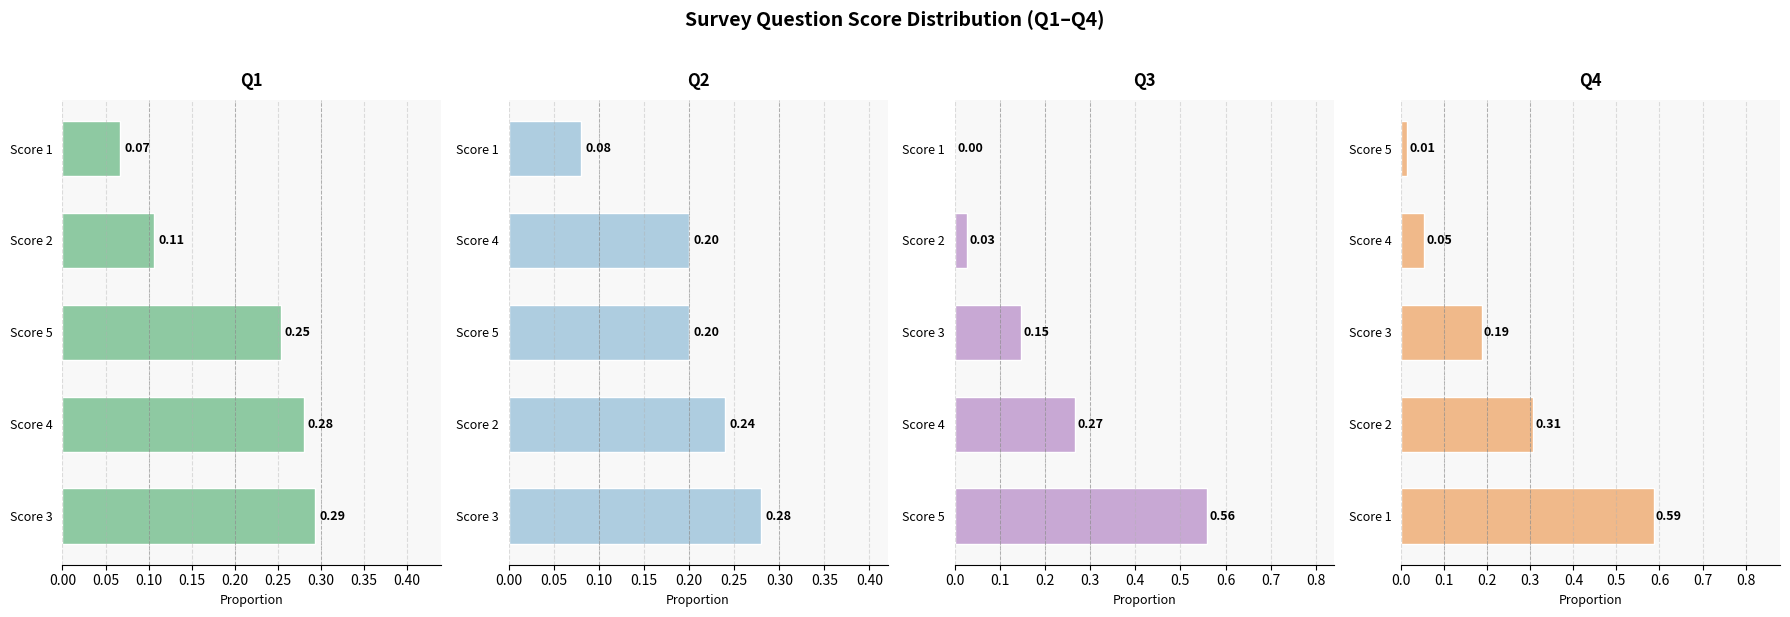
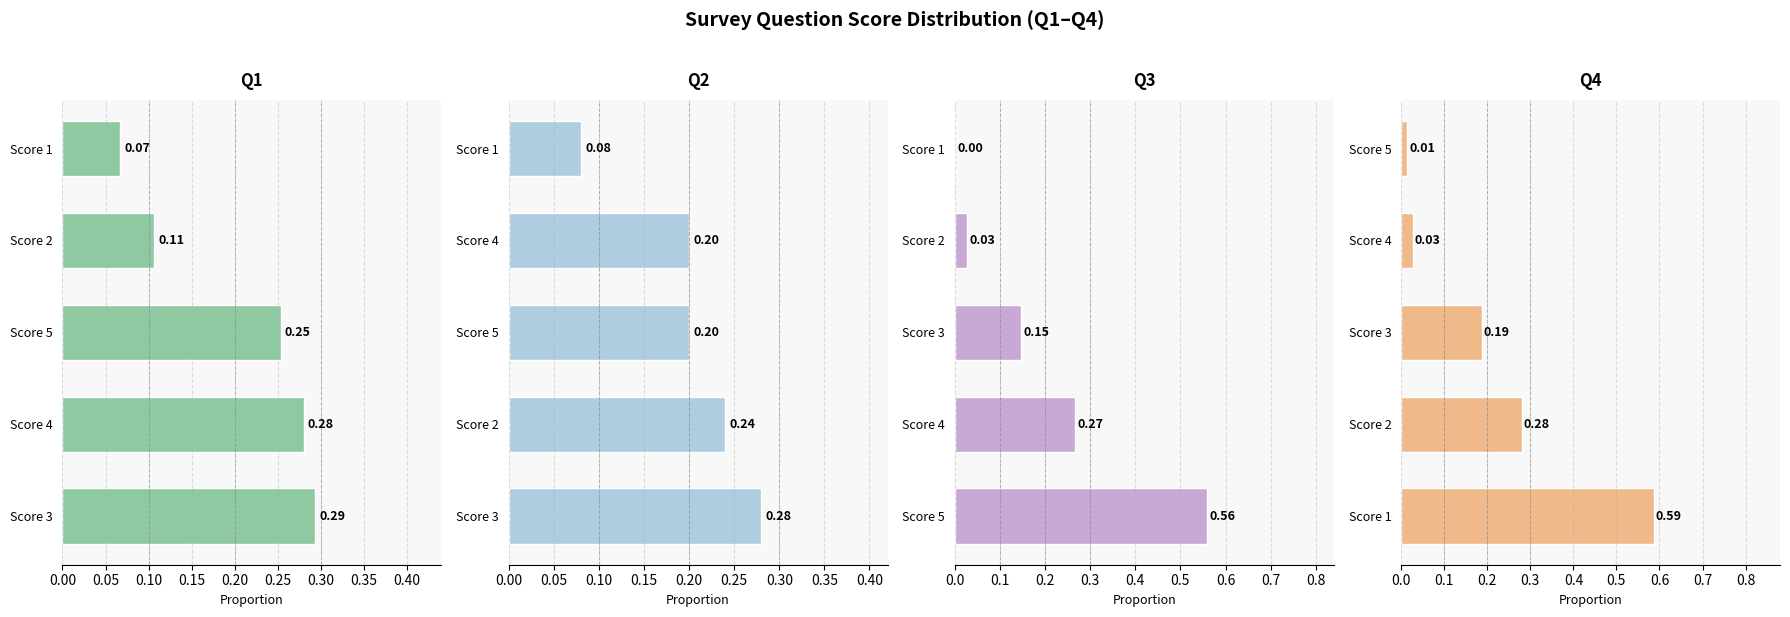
Q4, Score 4: 0.05 -> 0.03
Q4, Score 2: 0.31 -> 0.28
